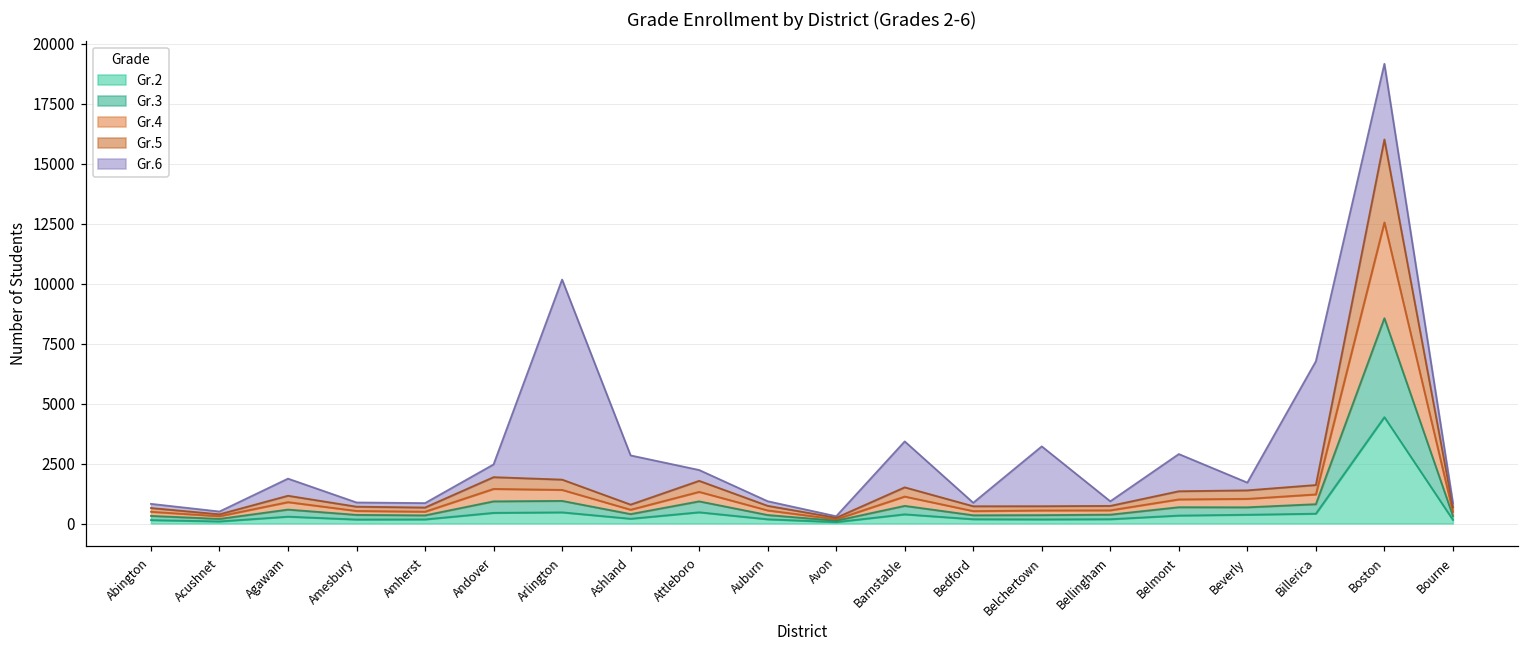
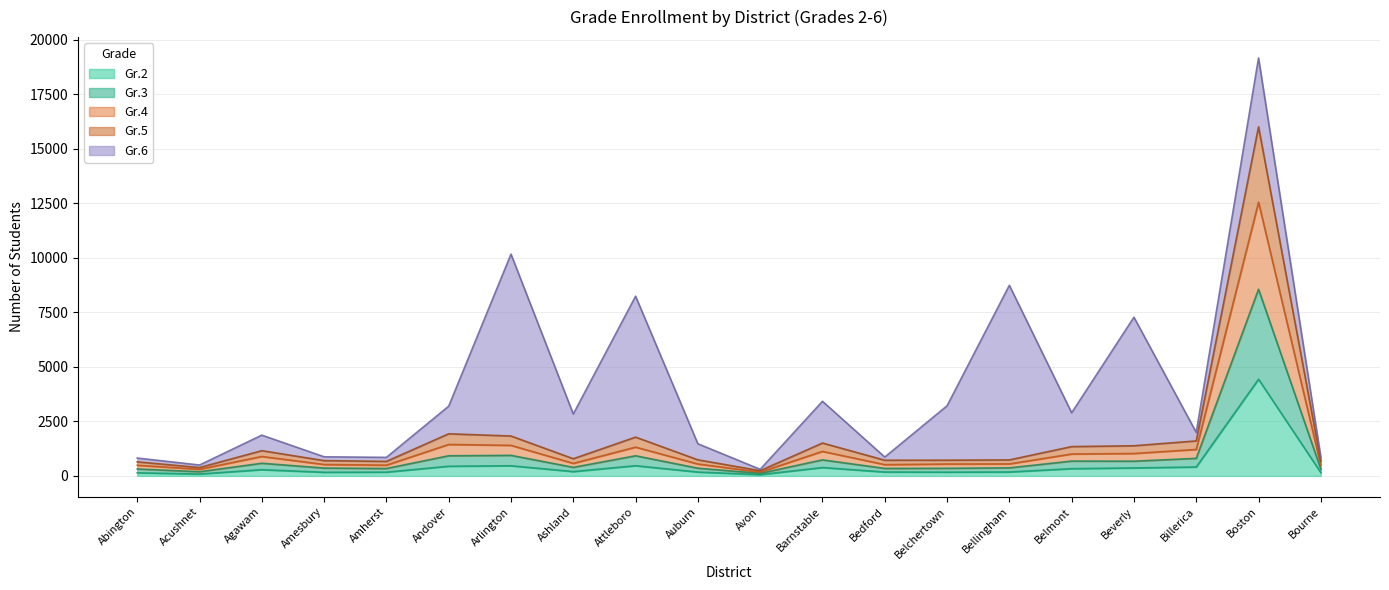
Gr.6, Andover: 500 -> 1300
Gr.6, Attleboro: 500 -> 6500
Gr.6, Auburn: 200 -> 700
Gr.6, Bellingham: 200 -> 8000
Gr.6, Beverly: 300 -> 5900
Gr.6, Billerica: 5200 -> 400
